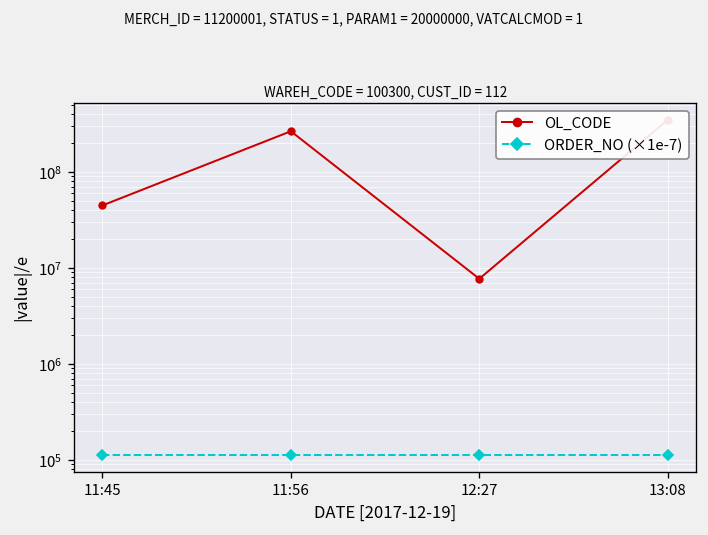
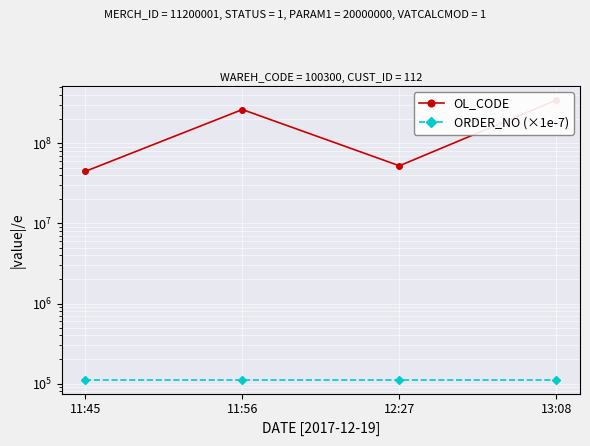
OL_CODE, 12:27: 8000000 -> 50000000
